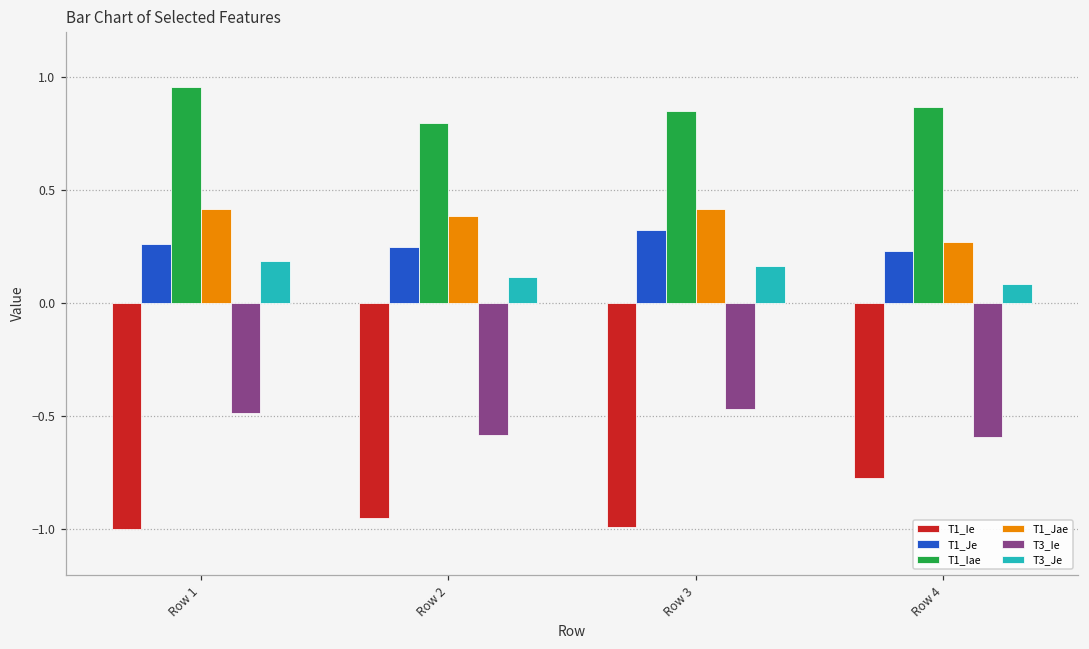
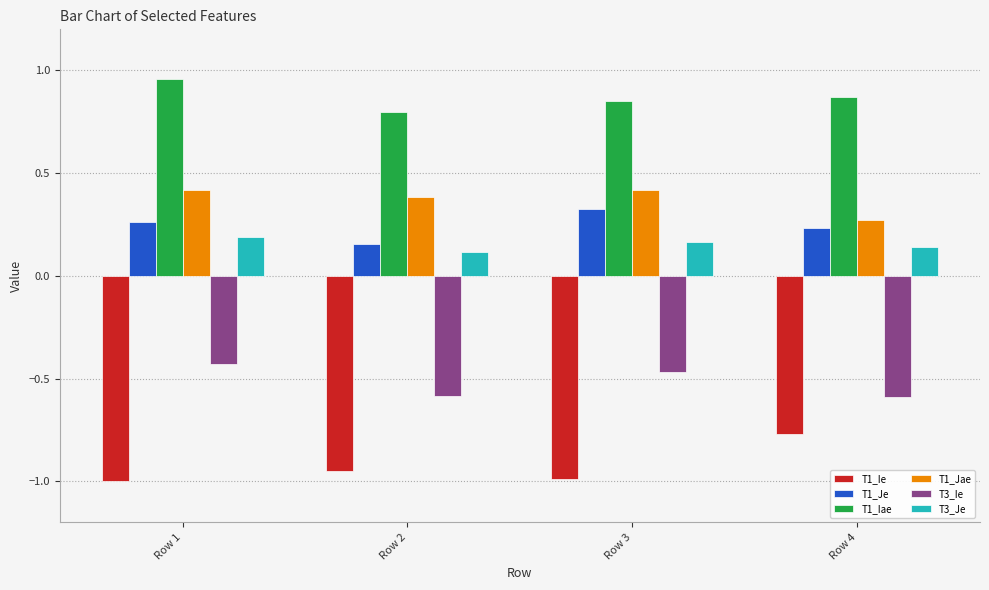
T3_Ie, Row 1: -0.49 -> -0.43
T1_Je, Row 2: 0.25 -> 0.16
T3_Je, Row 4: 0.09 -> 0.14
